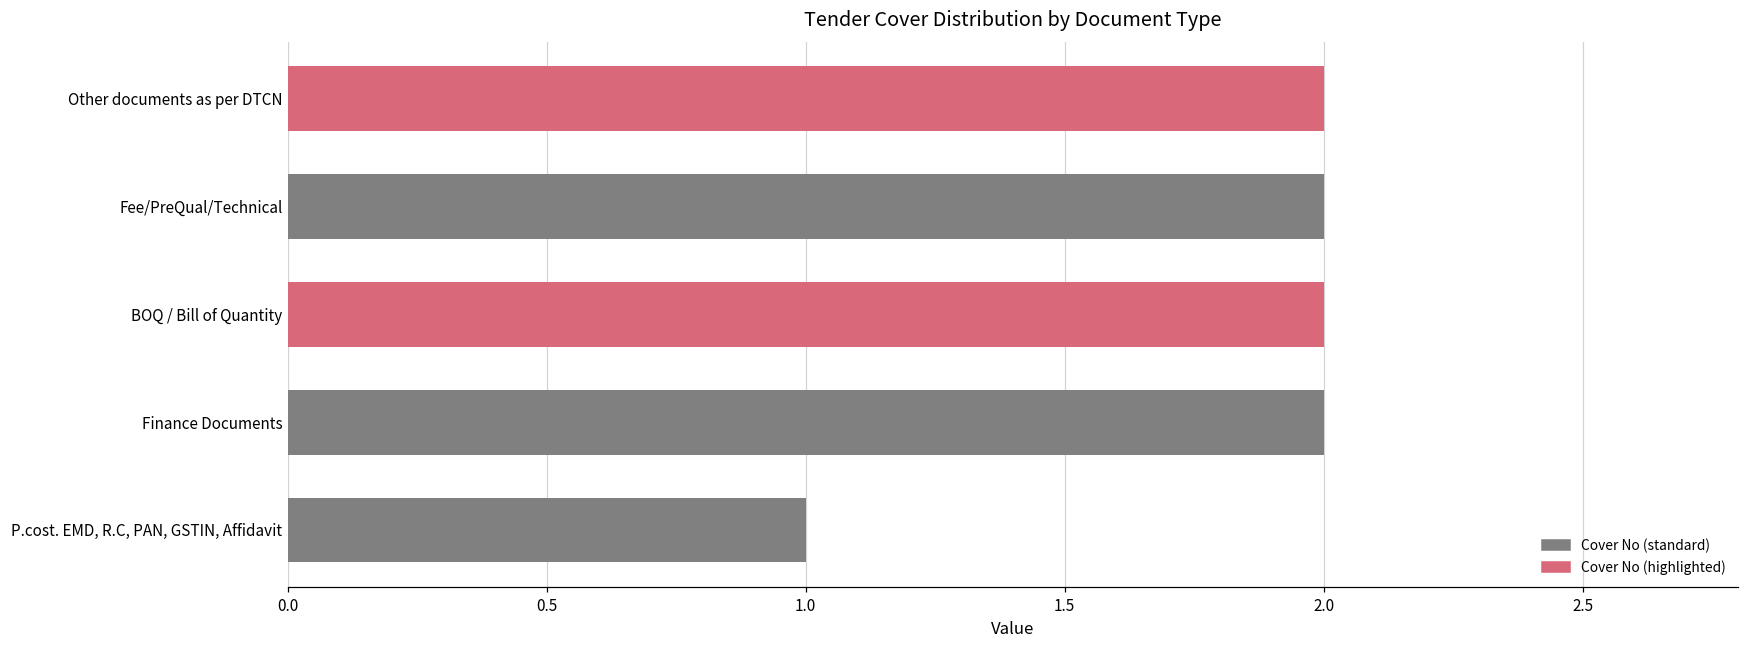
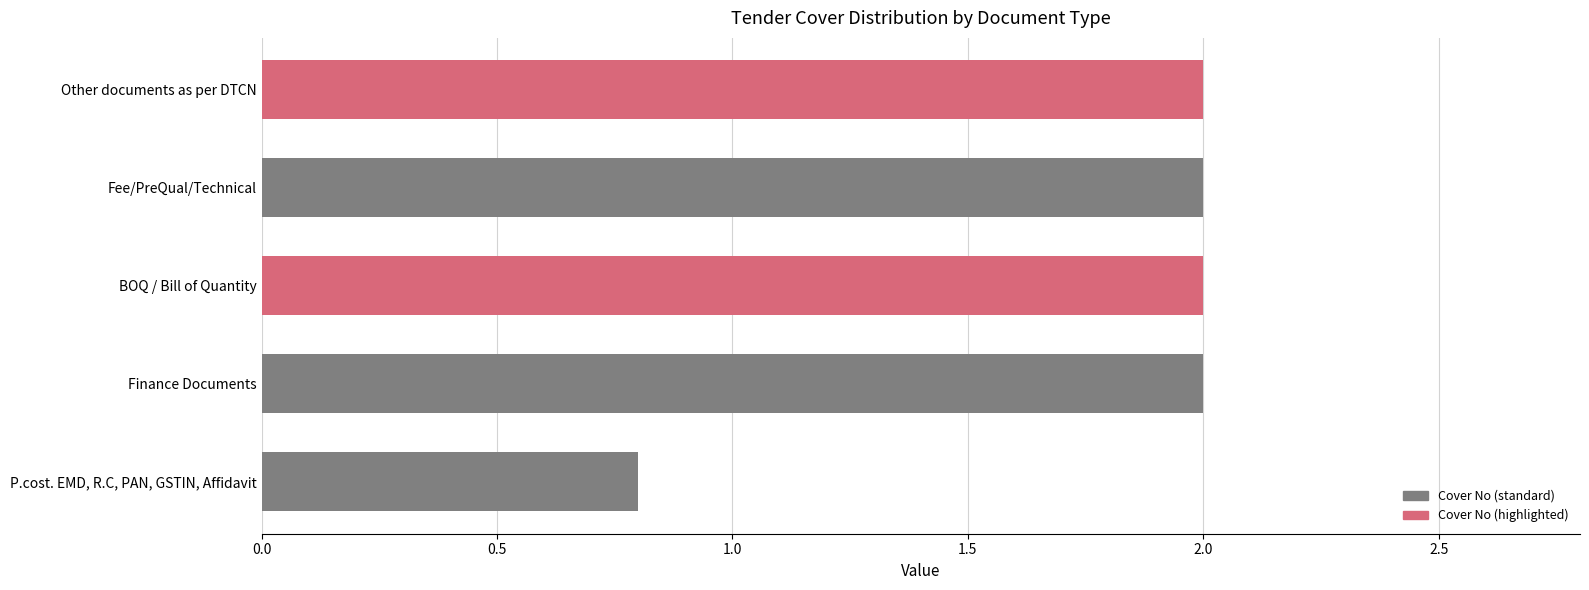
P.cost. EMD, R.C, PAN, GSTIN, Affidavit: 1.0 -> 0.8
